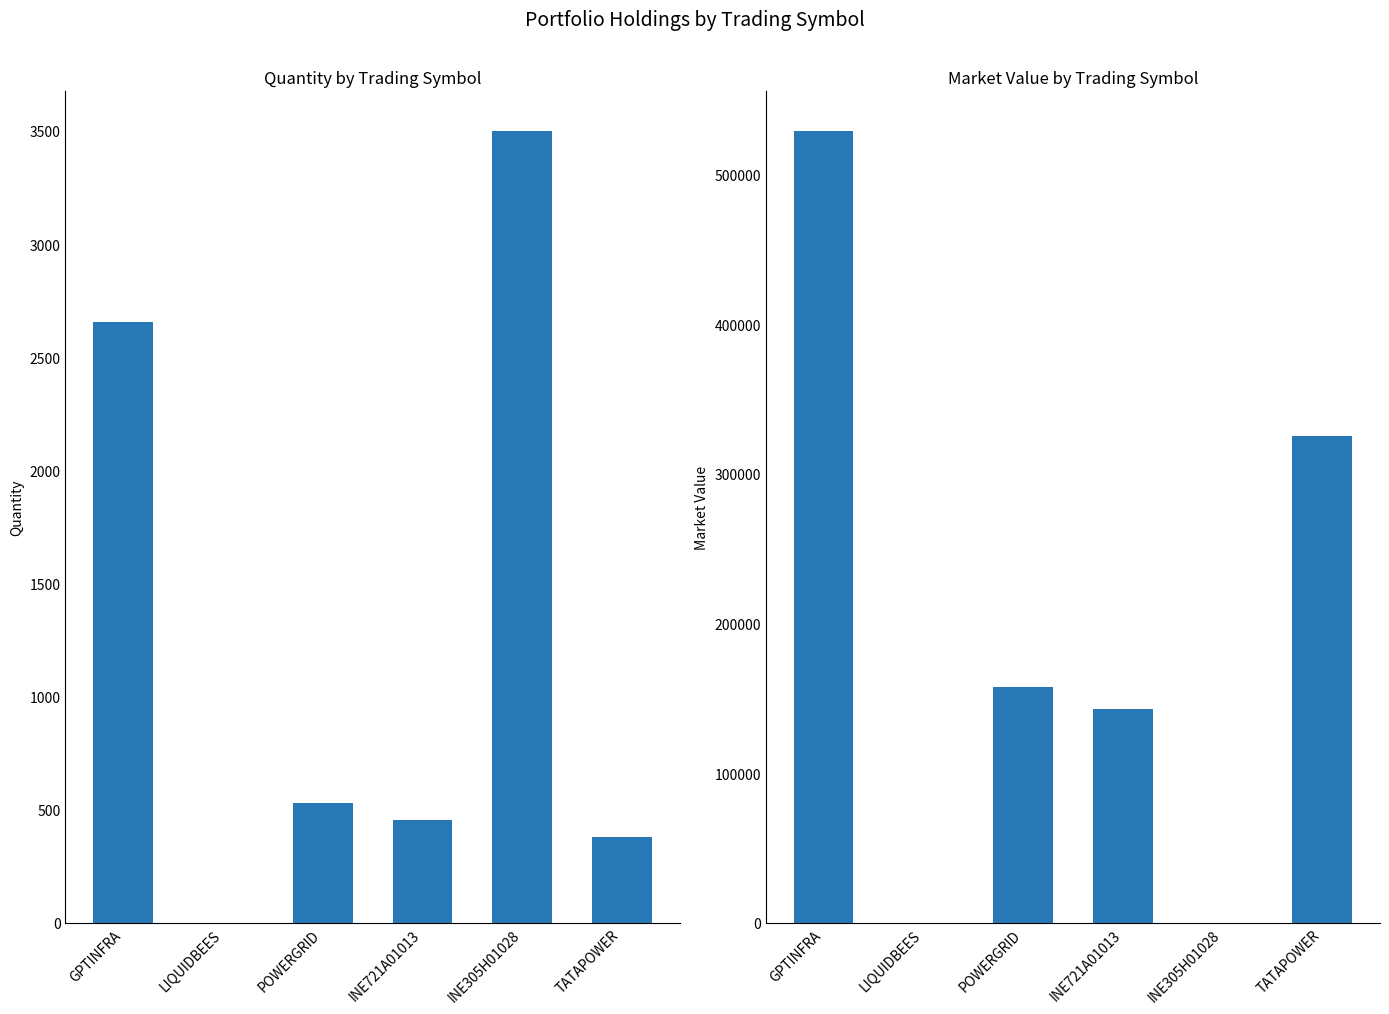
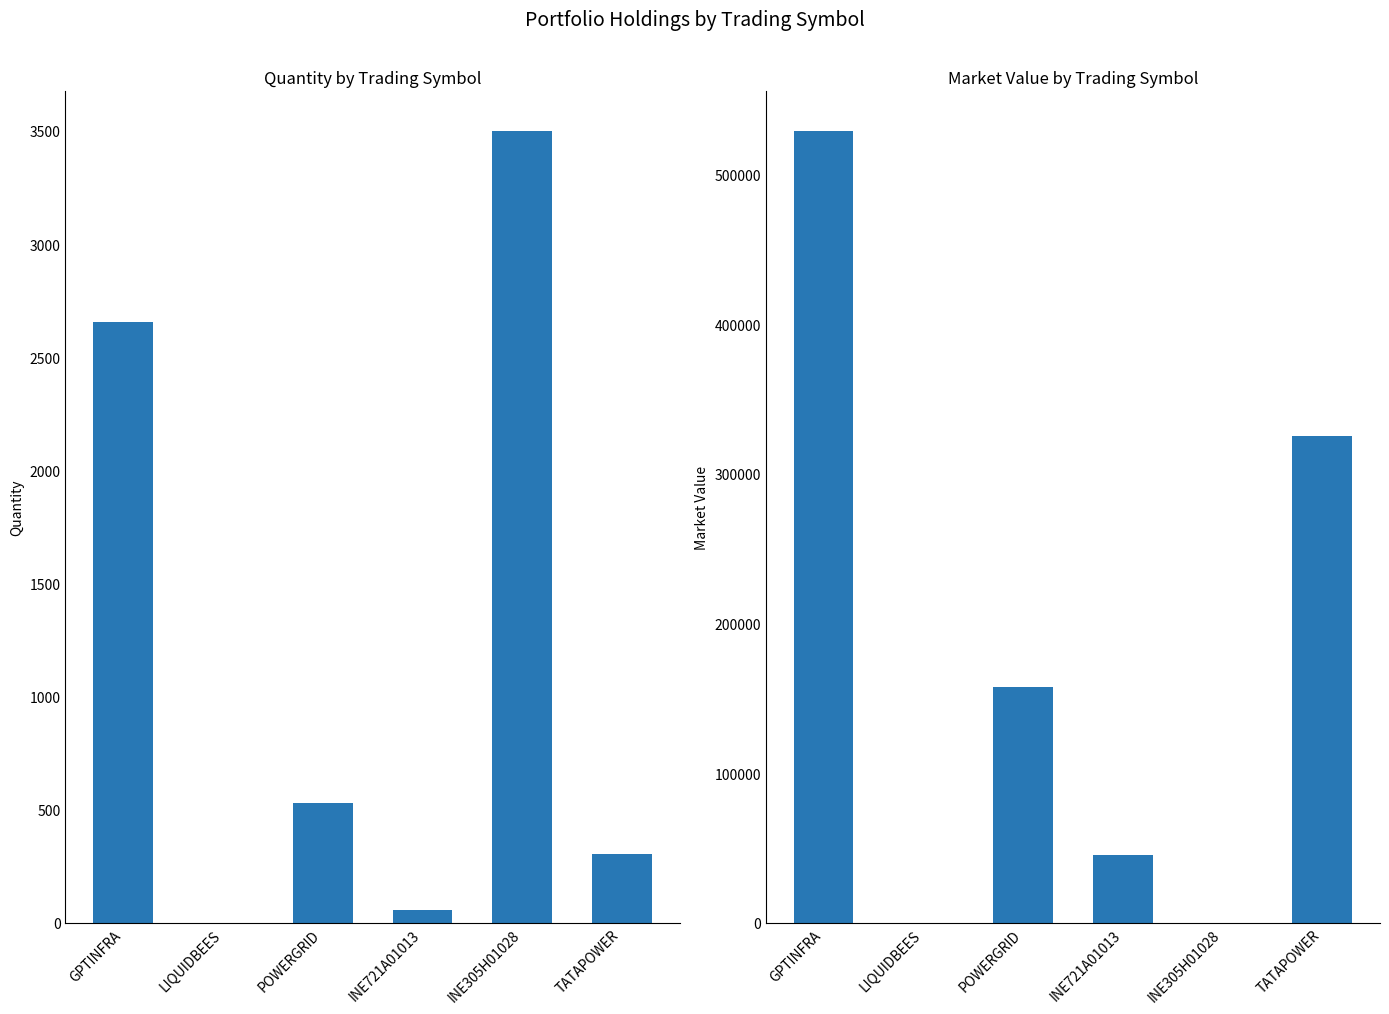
Quantity by Trading Symbol, INE721A01013: 450 -> 60
Quantity by Trading Symbol, TATAPOWER: 380 -> 300
Market Value by Trading Symbol, INE721A01013: 143000 -> 45000
